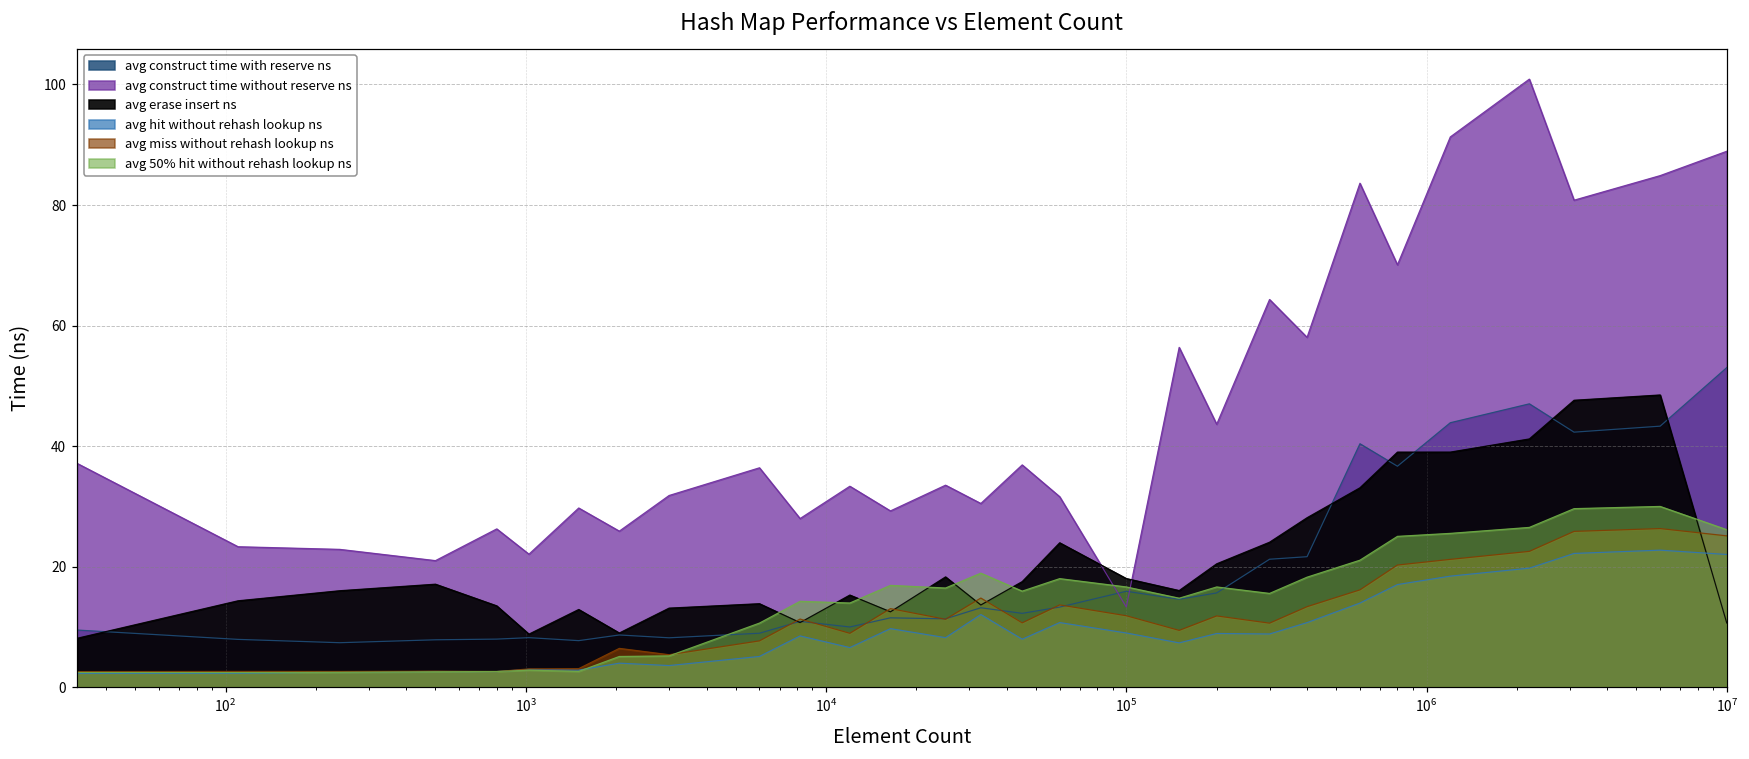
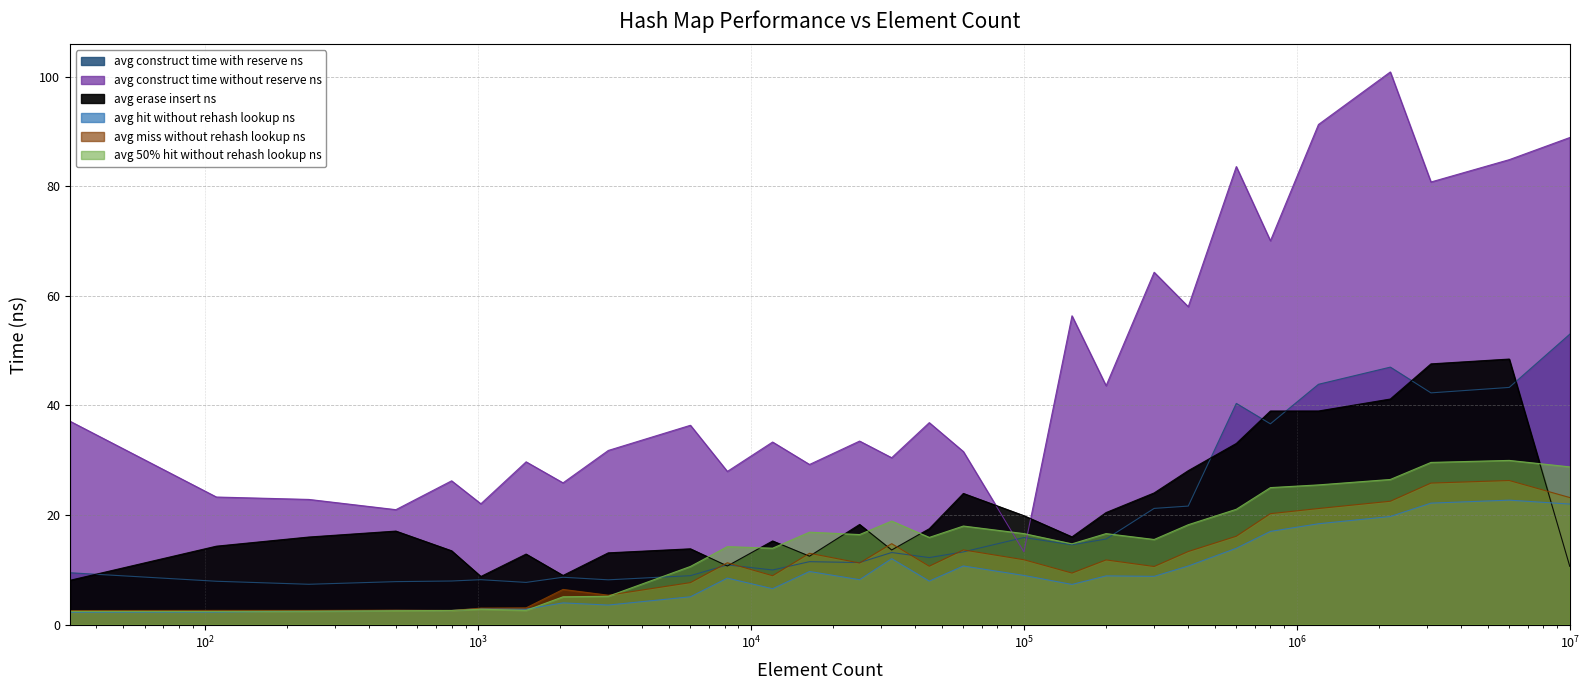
avg erase insert ns, 10^5: 18 -> 20
avg miss without rehash lookup ns, 10^7: 25 -> 23
avg 50% hit without rehash lookup ns, 10^7: 26 -> 29
